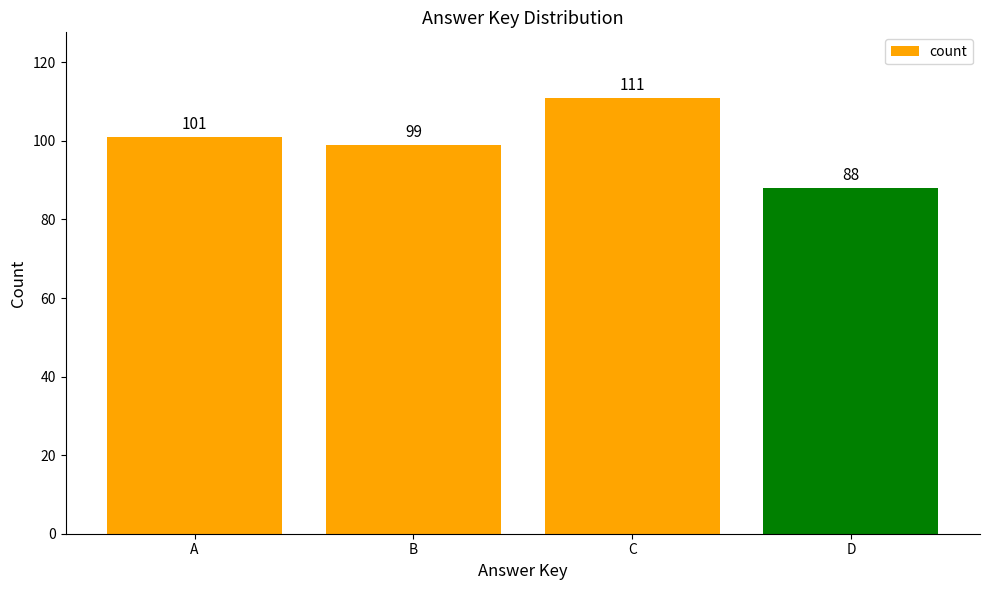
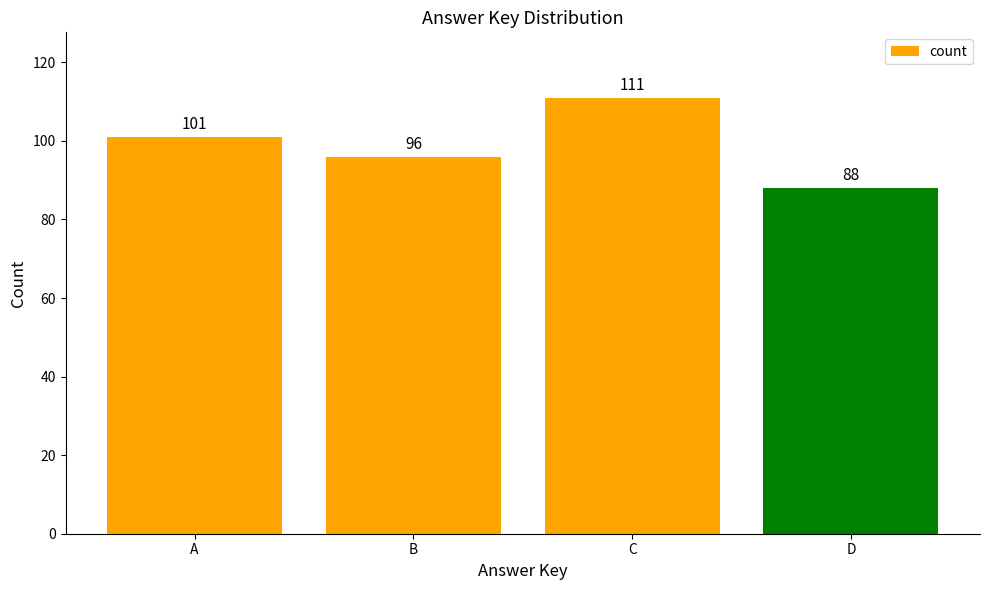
B: 99 -> 96
